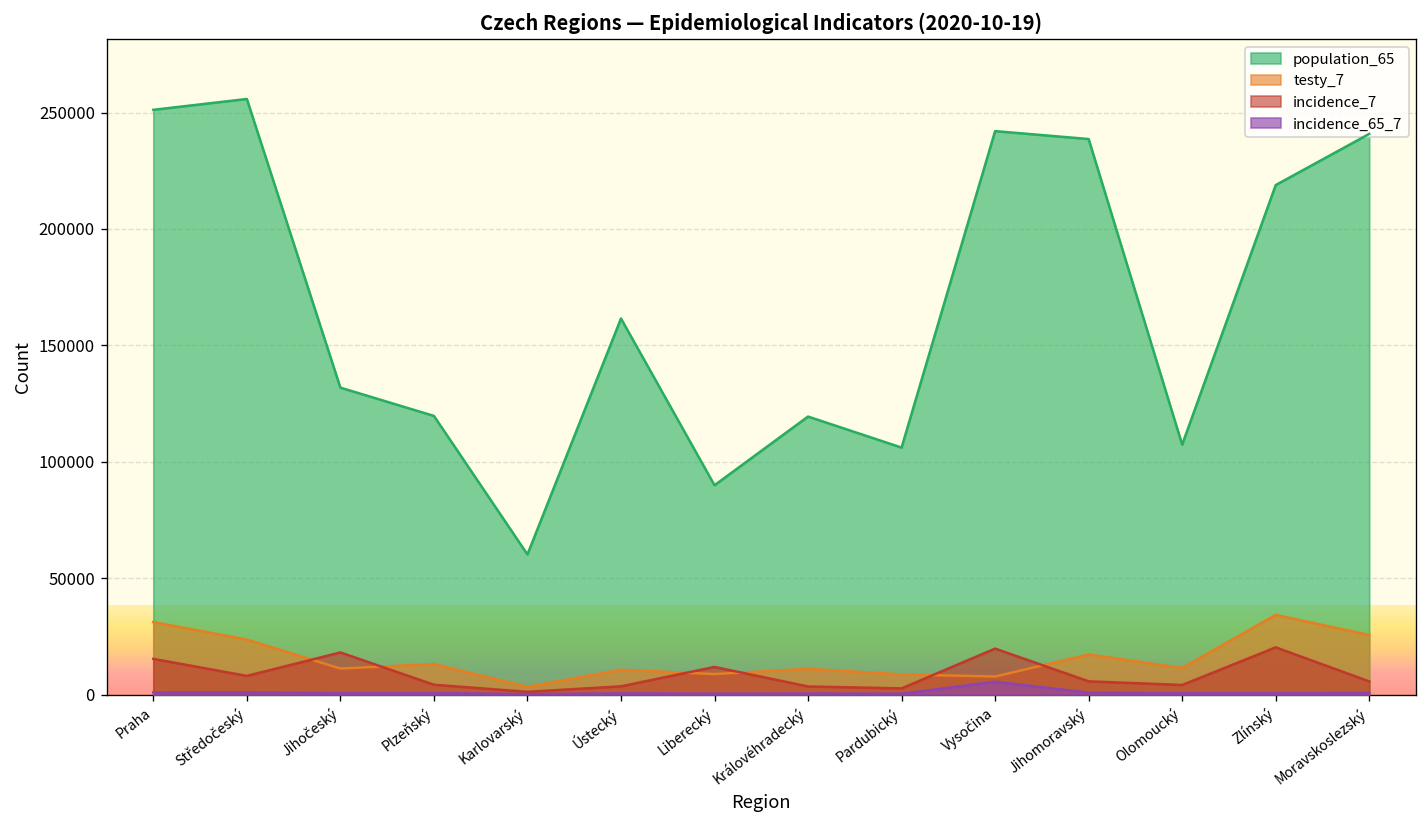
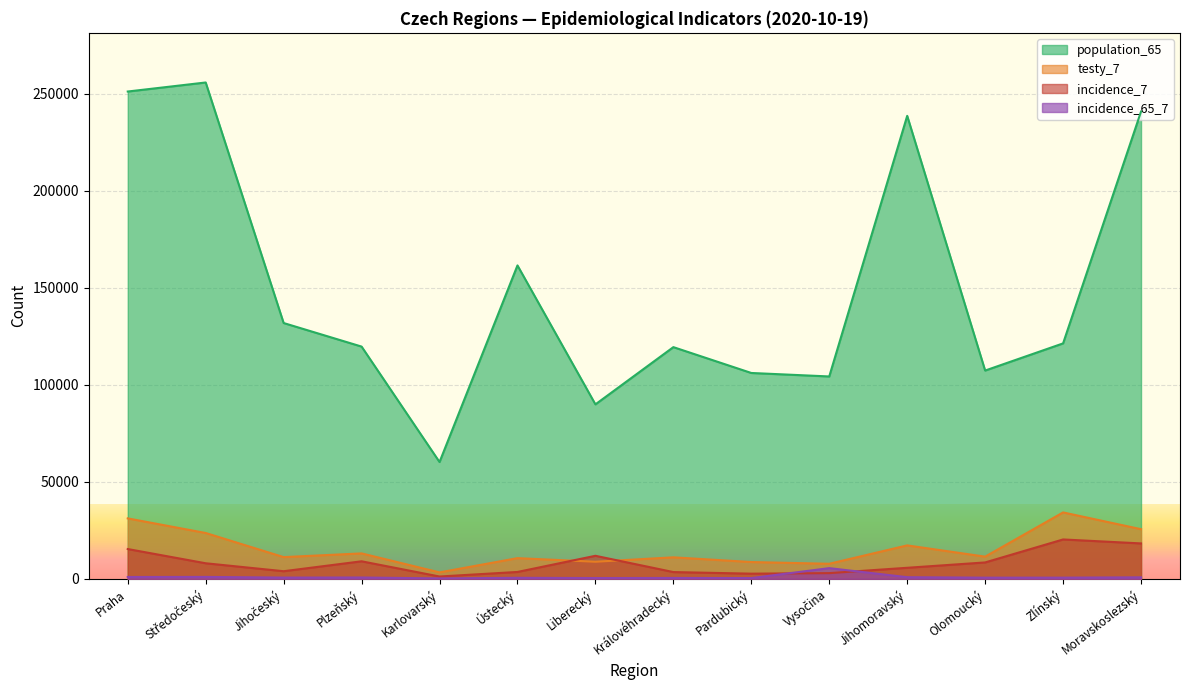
incidence_7, Jihočeský: 18000 -> 4000
incidence_7, Plzeňský: 4000 -> 9000
population_65, Vysočina: 242000 -> 104000
incidence_7, Vysočina: 20000 -> 3000
incidence_7, Olomoucký: 4000 -> 8000
population_65, Zlínský: 219000 -> 121000
incidence_7, Moravskoslezský: 6000 -> 18000
